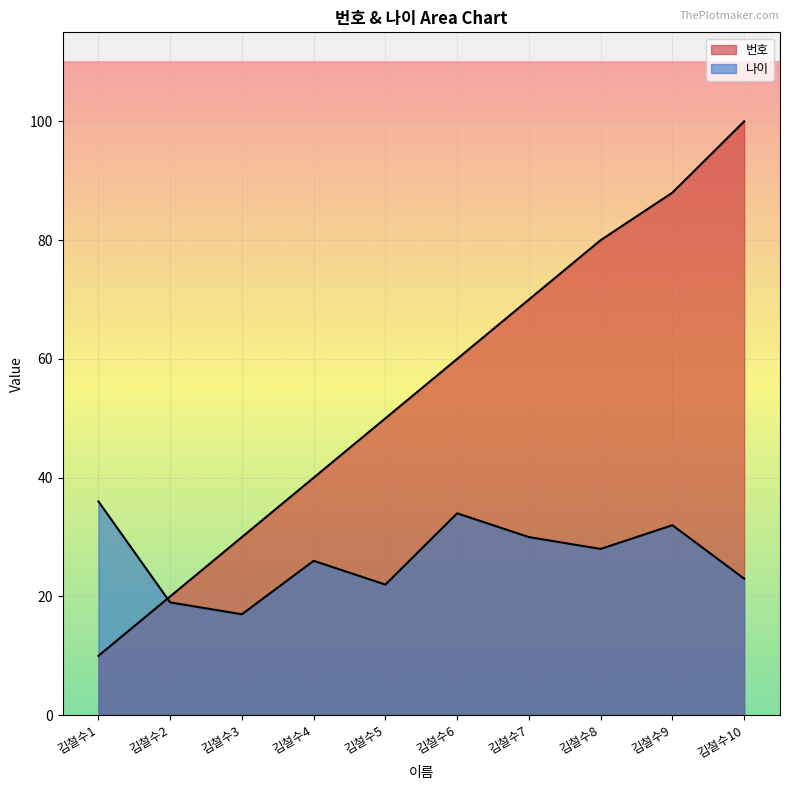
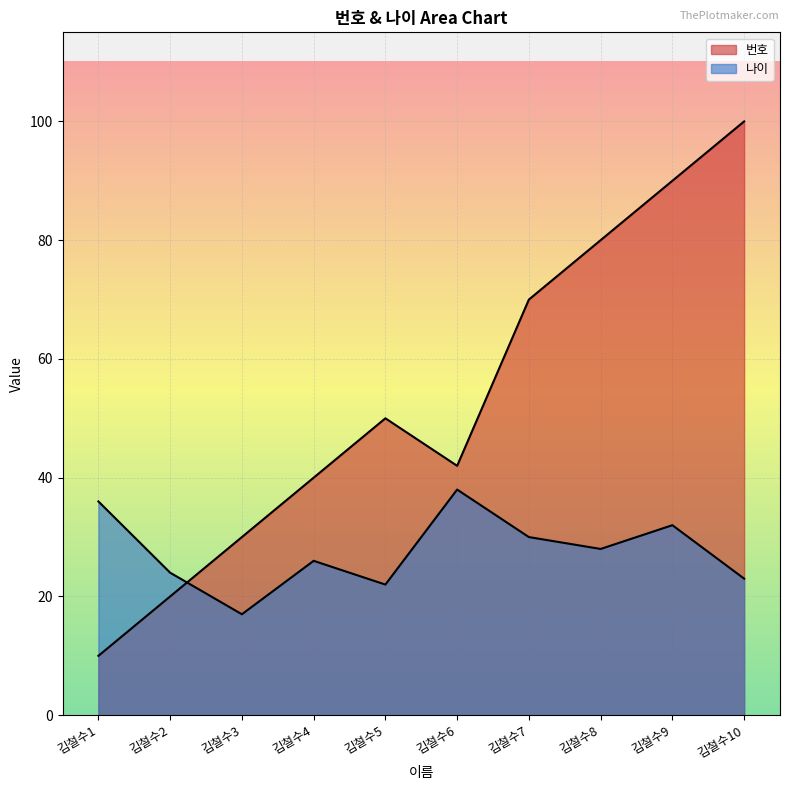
나이, 김철수2: 19 -> 24
번호, 김철수6: 60 -> 42
나이, 김철수6: 34 -> 38
번호, 김철수9: 88 -> 90
